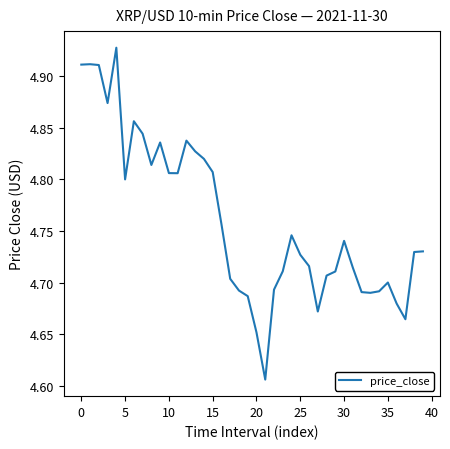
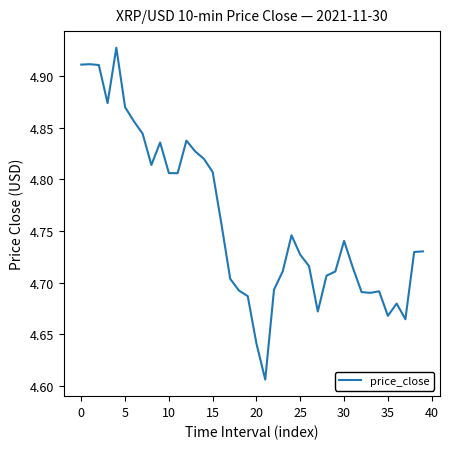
5: 4.80 -> 4.87
20: 4.652 -> 4.641
35: 4.700 -> 4.668
